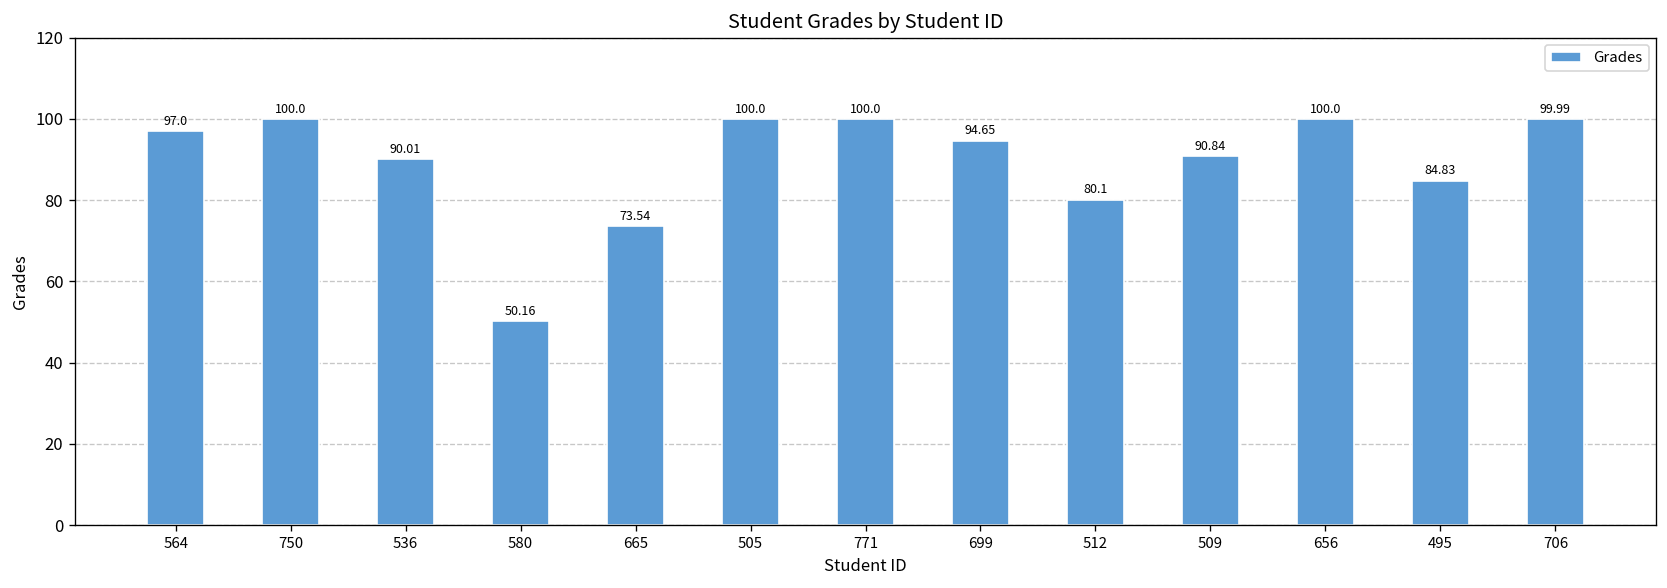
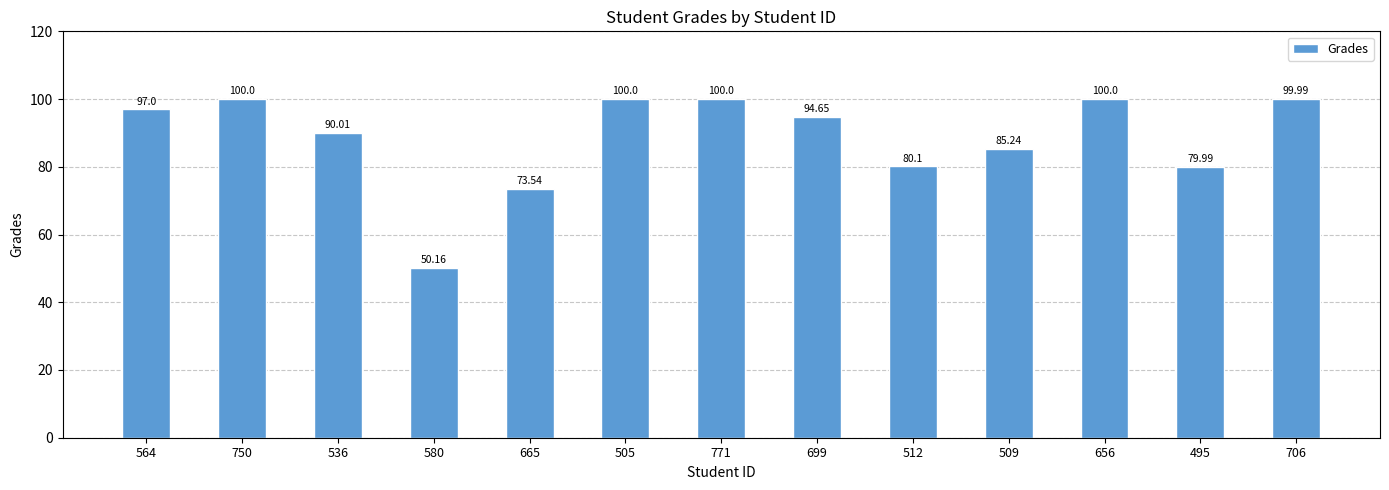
509: 90.84 -> 85.24
495: 84.83 -> 79.99
